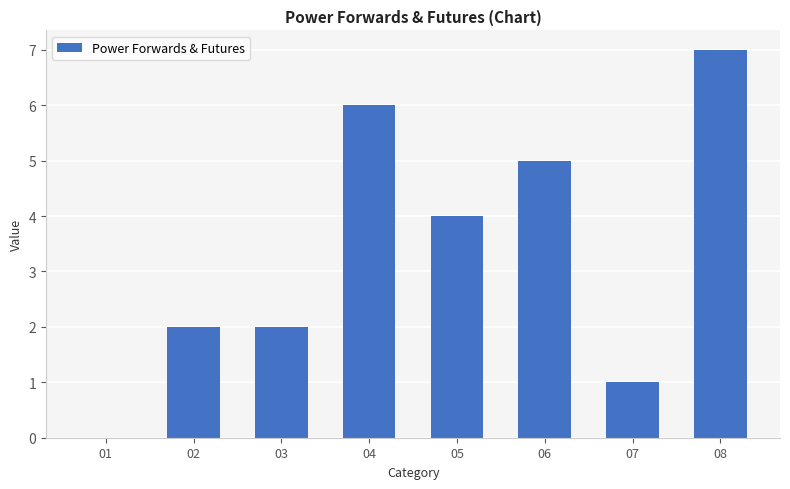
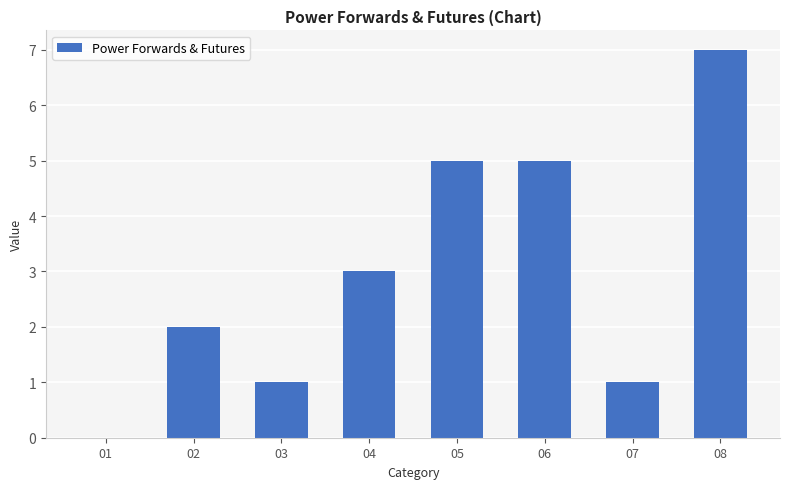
03: 2 -> 1
04: 6 -> 3
05: 4 -> 5
